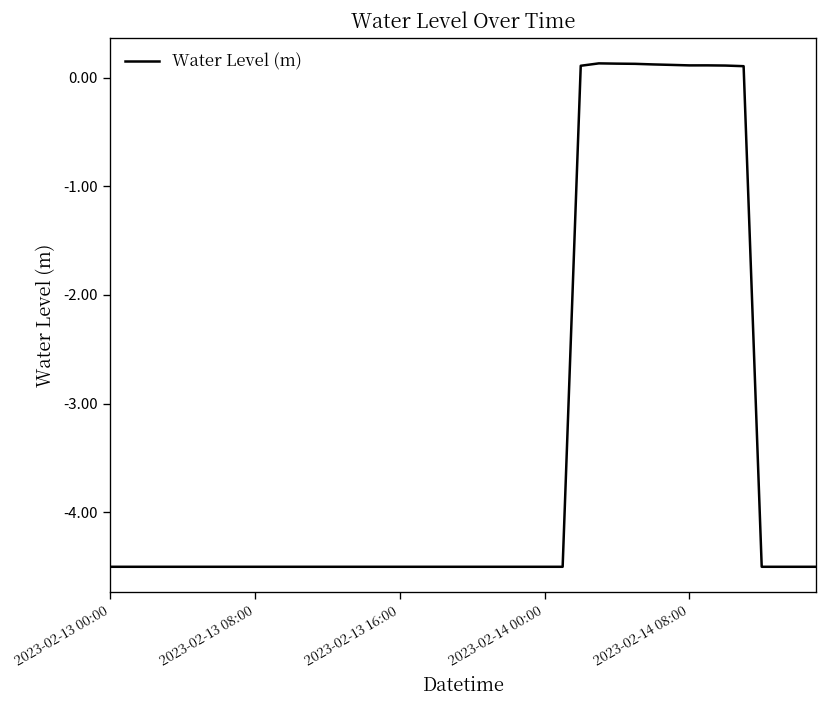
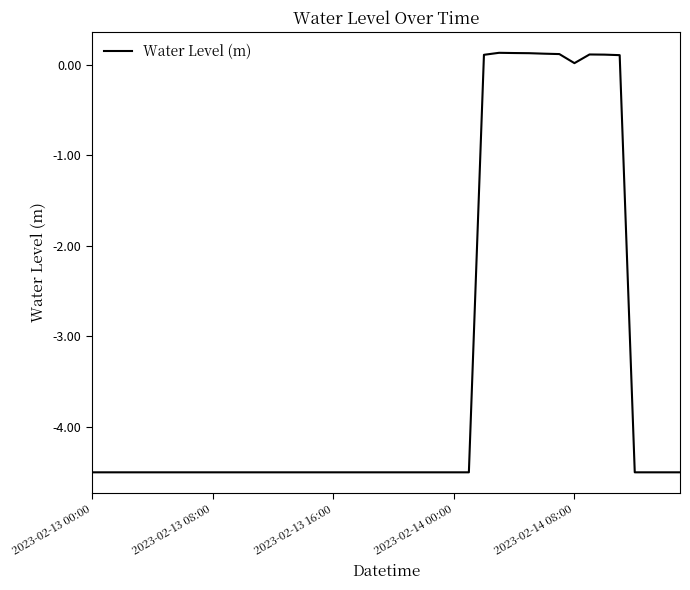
2023-02-14 08:00: 0.1 -> 0.0
